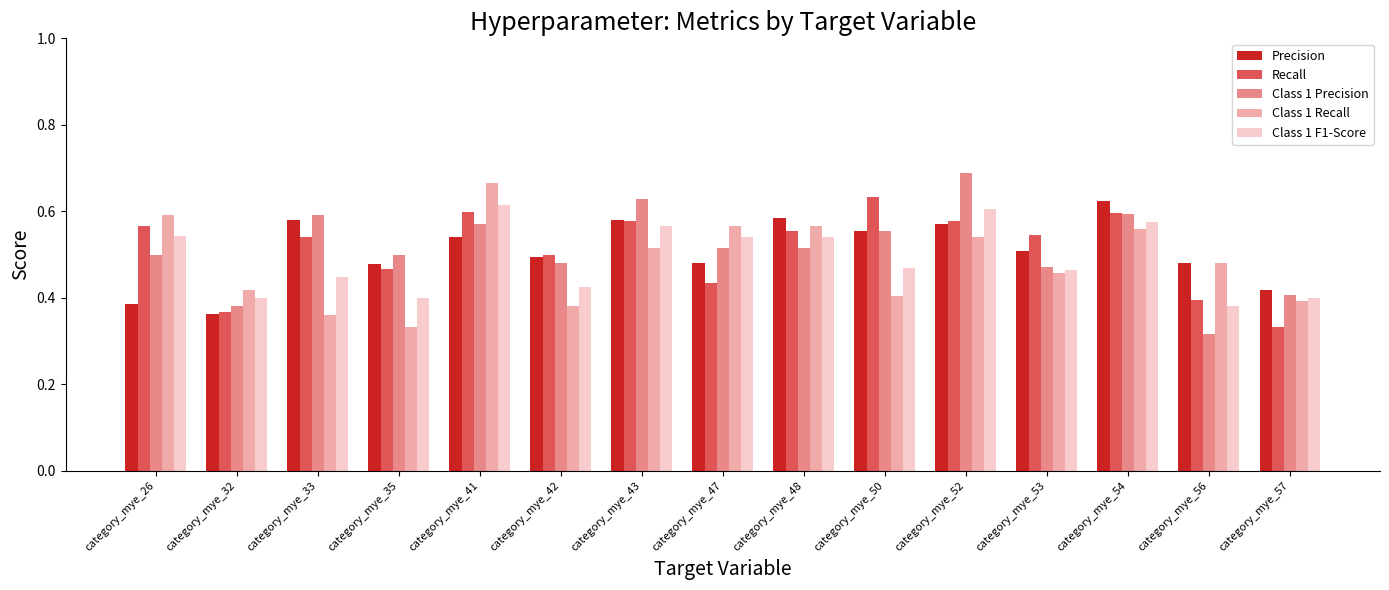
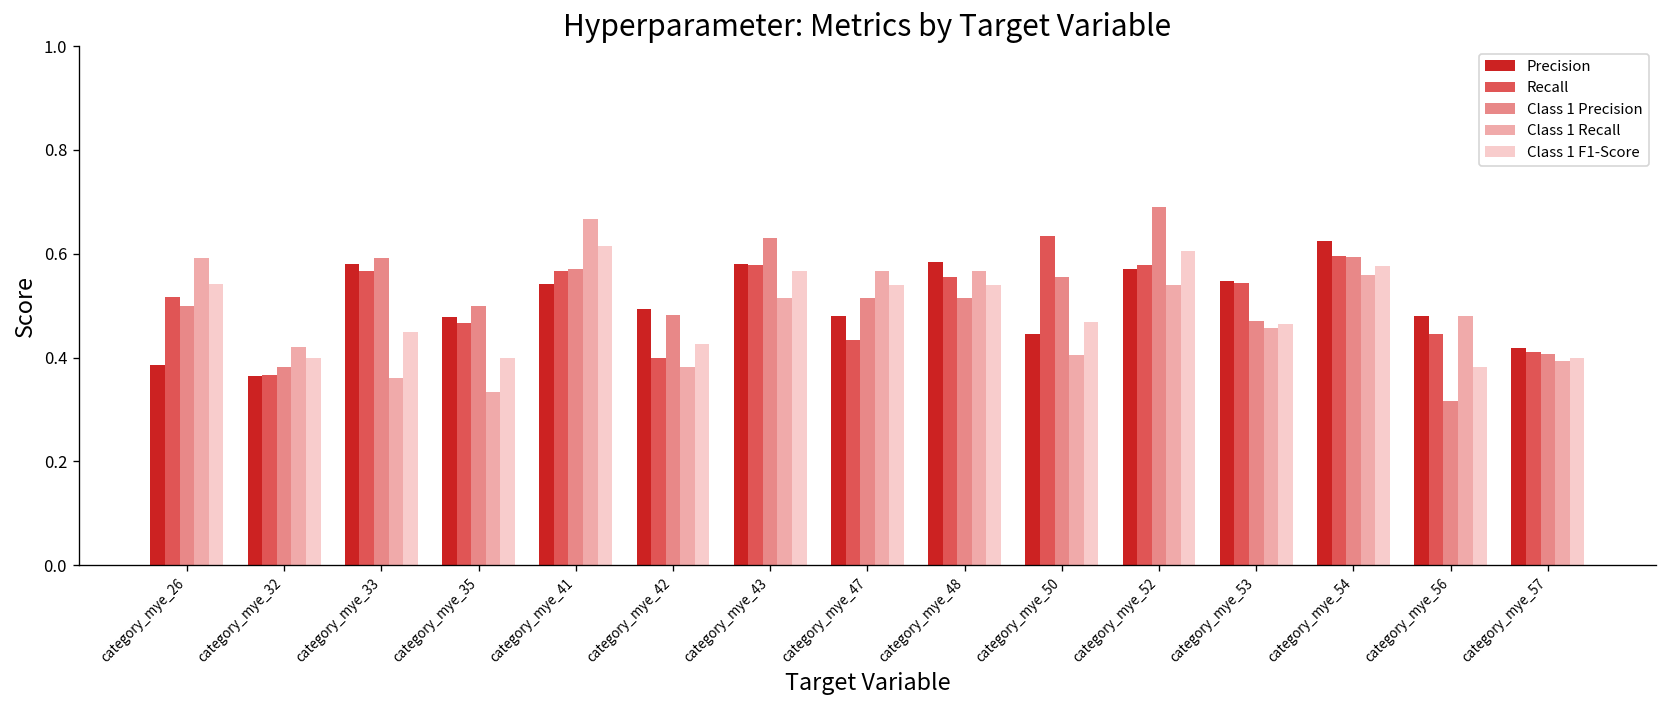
Recall, category_mye_26: 0.57 -> 0.52
Recall, category_mye_33: 0.54 -> 0.57
Recall, category_mye_41: 0.60 -> 0.57
Recall, category_mye_42: 0.5 -> 0.4
Precision, category_mye_50: 0.55 -> 0.45
Precision, category_mye_53: 0.51 -> 0.55
Recall, category_mye_56: 0.40 -> 0.44
Recall, category_mye_57: 0.33 -> 0.41
